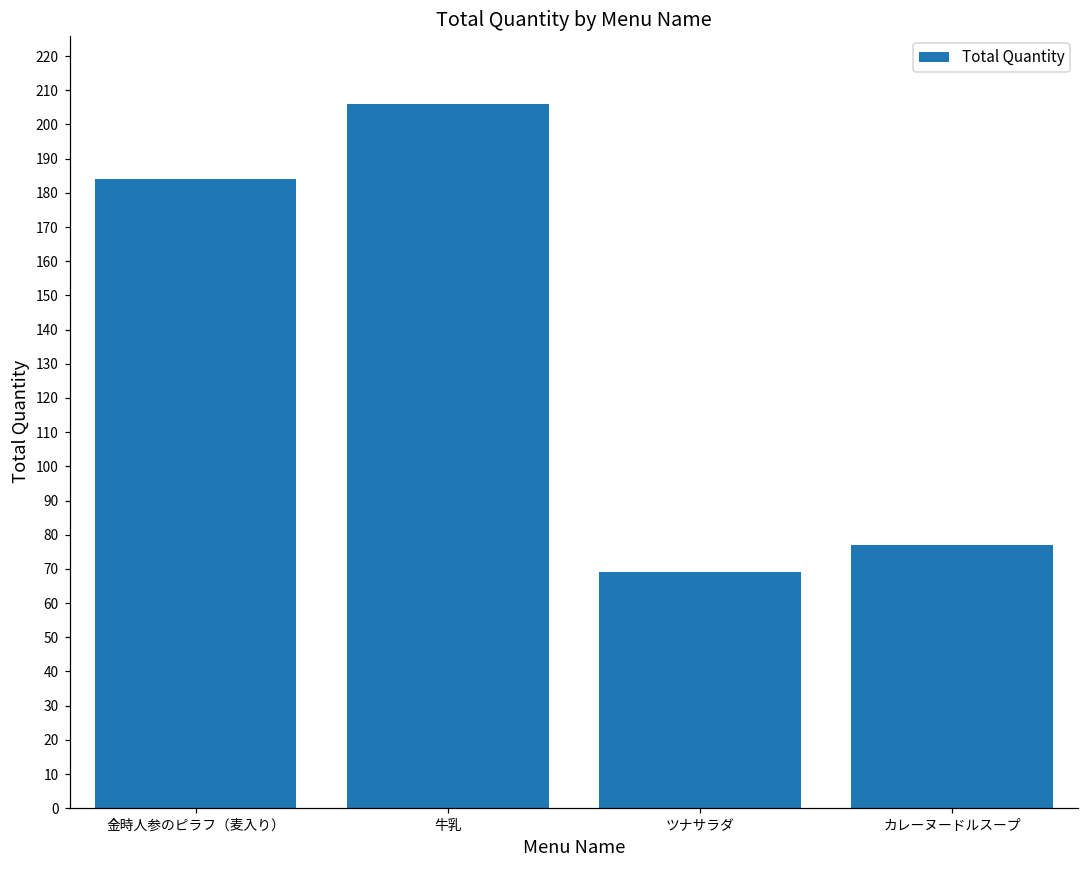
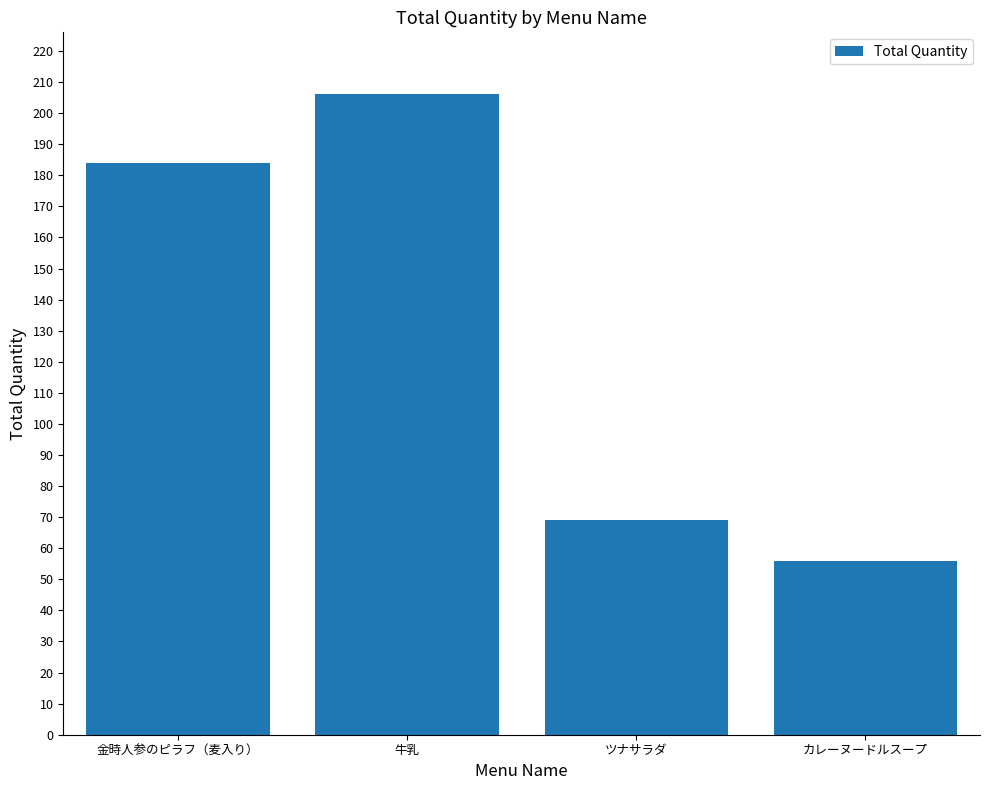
カレーヌードルスープ: 77 -> 56
